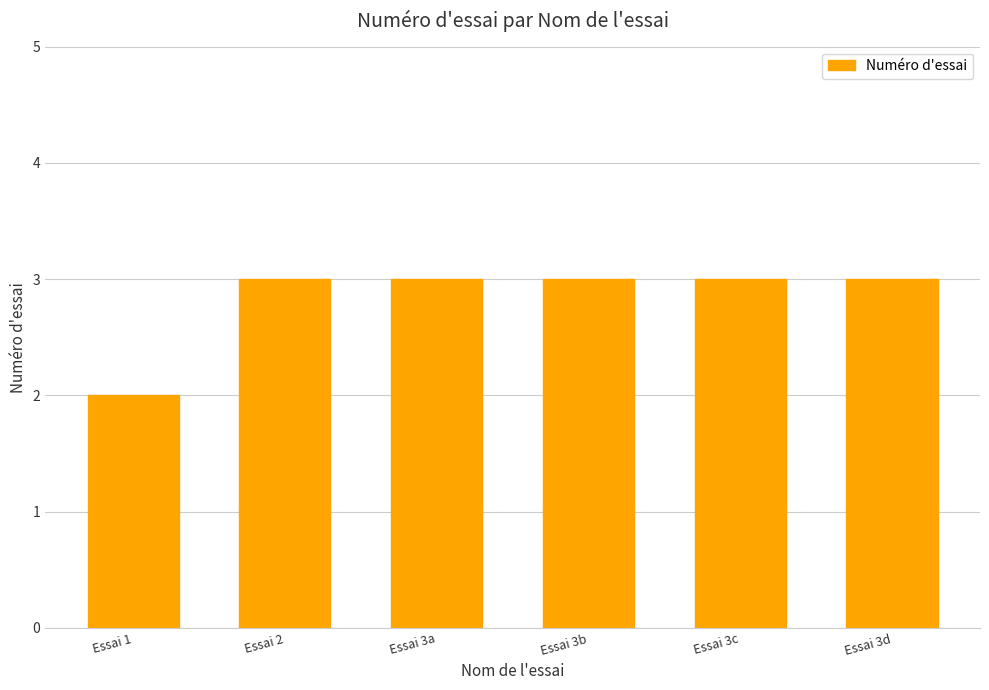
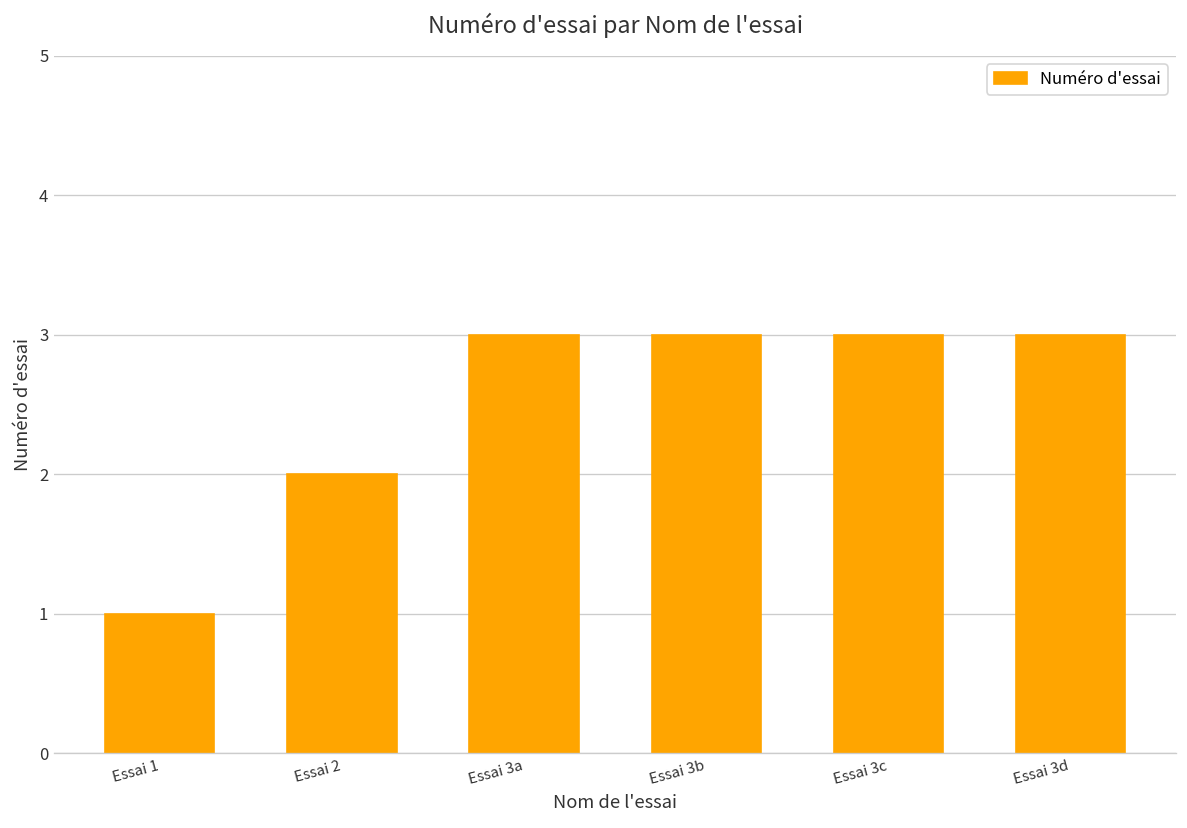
Essai 1: 2 -> 1
Essai 2: 3 -> 2
